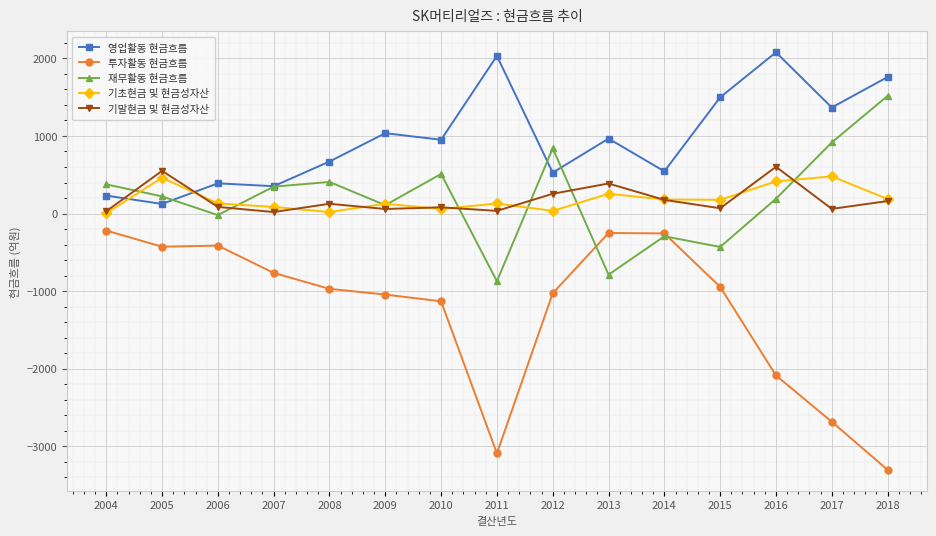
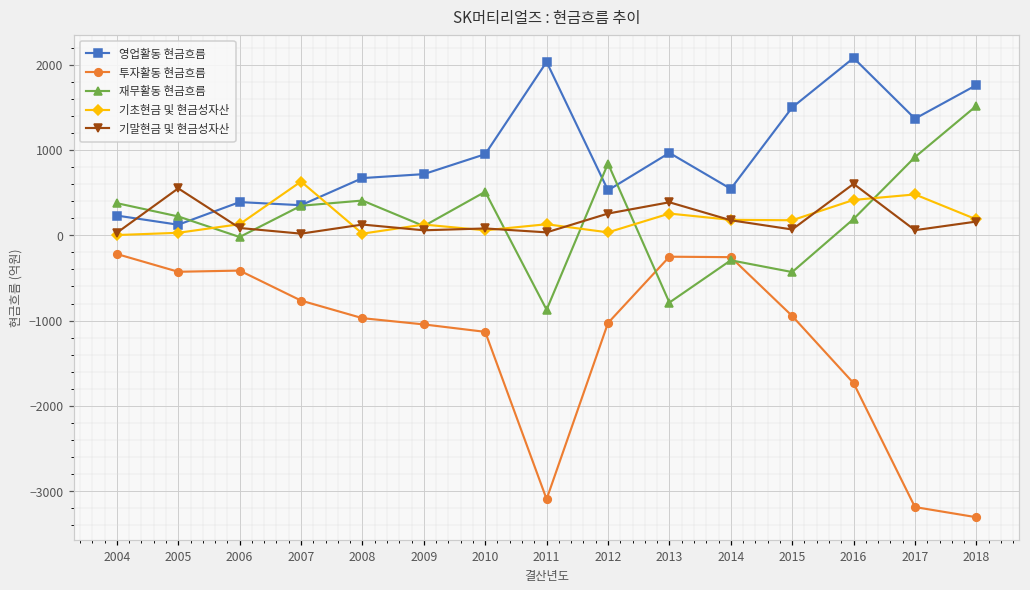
기초현금 및 현금성자산, 2005: 500 -> 0
기초현금 및 현금성자산, 2007: 100 -> 600
영업활동 현금흐름, 2009: 1000 -> 700
투자활동 현금흐름, 2016: -2100 -> -1700
투자활동 현금흐름, 2017: -2700 -> -3200
